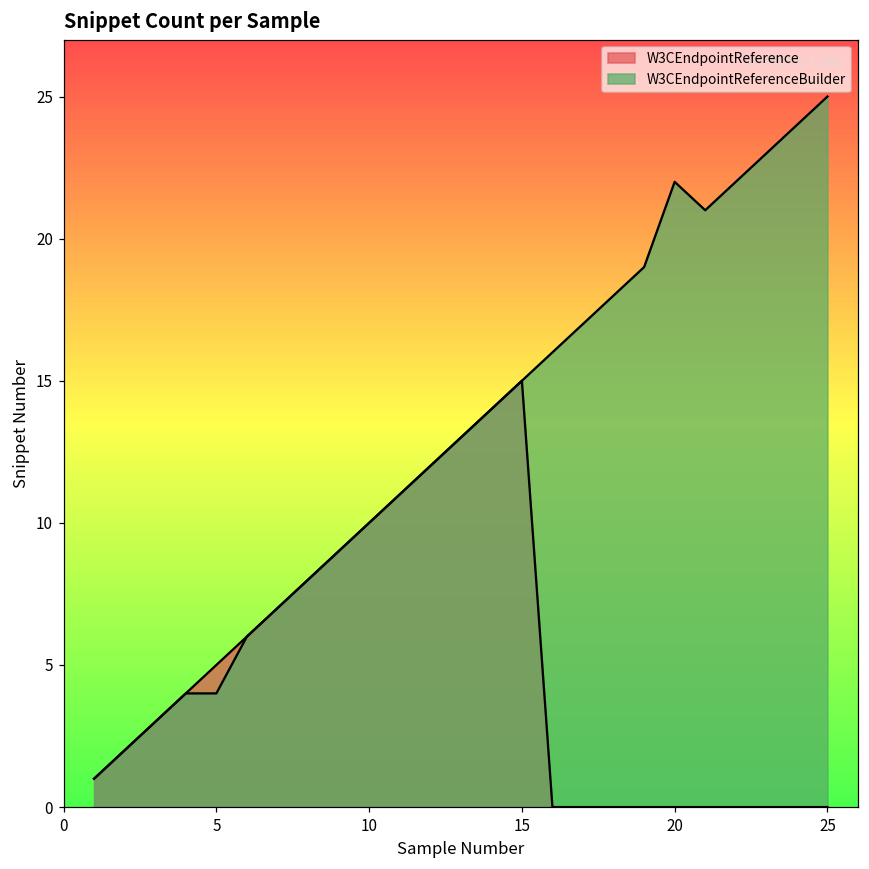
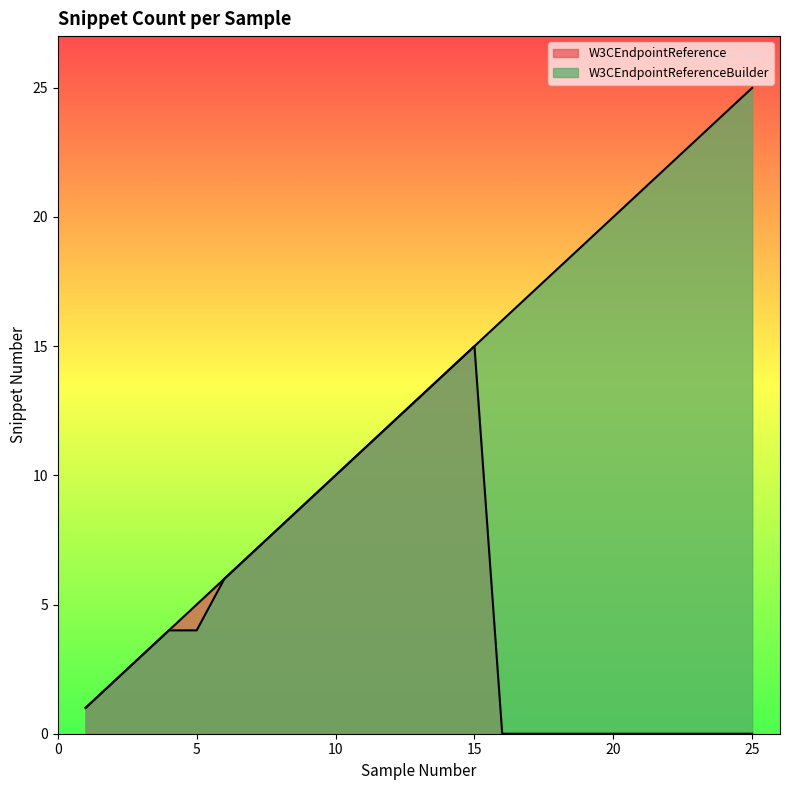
W3CEndpointReferenceBuilder, 20: 22 -> 20
